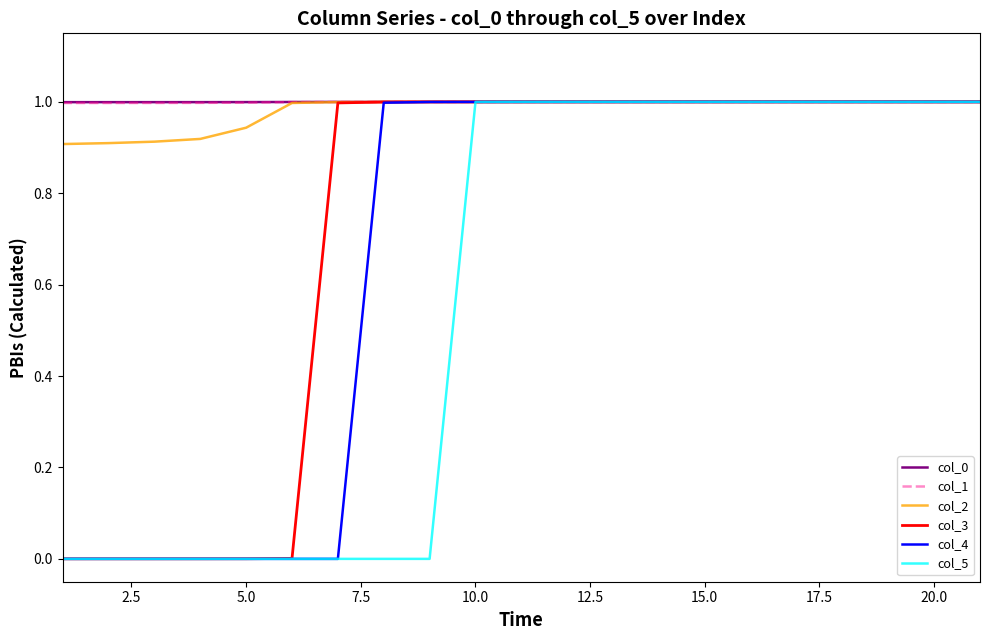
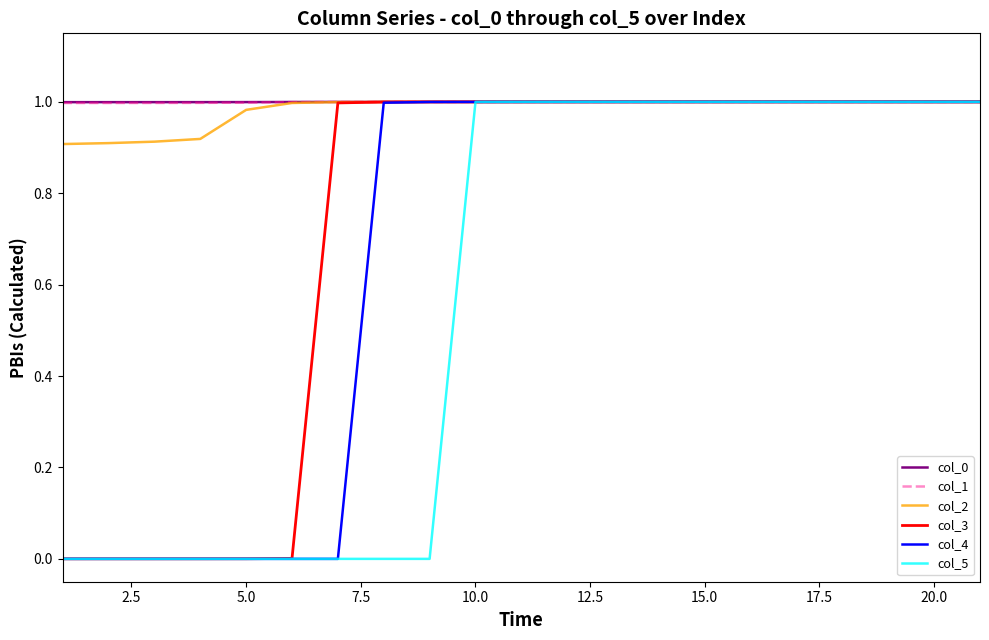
col_2, 5.0: 0.94 -> 0.98
